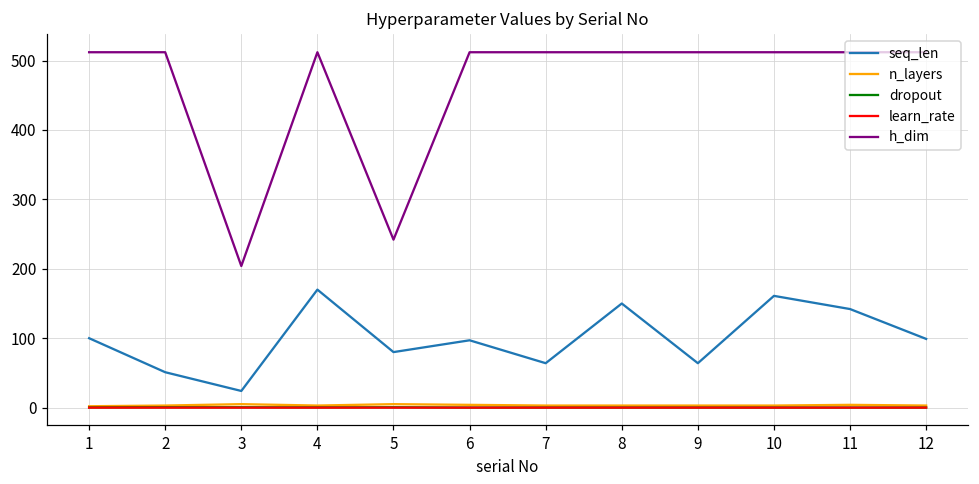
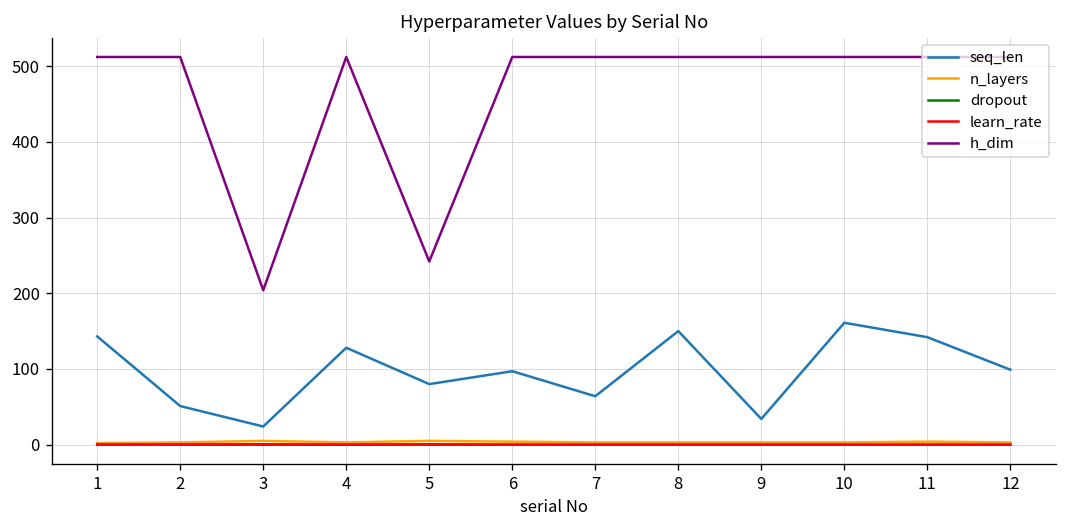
seq_len, 1: 100 -> 140
seq_len, 4: 170 -> 130
seq_len, 9: 60 -> 30
